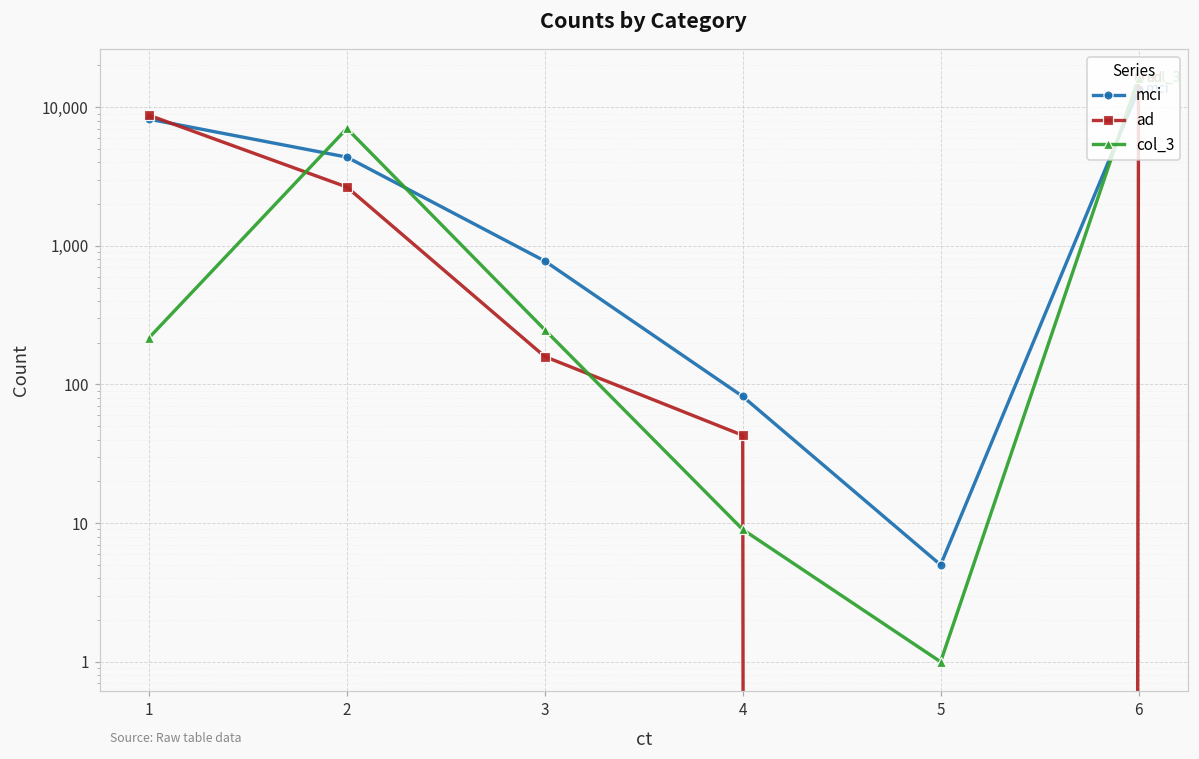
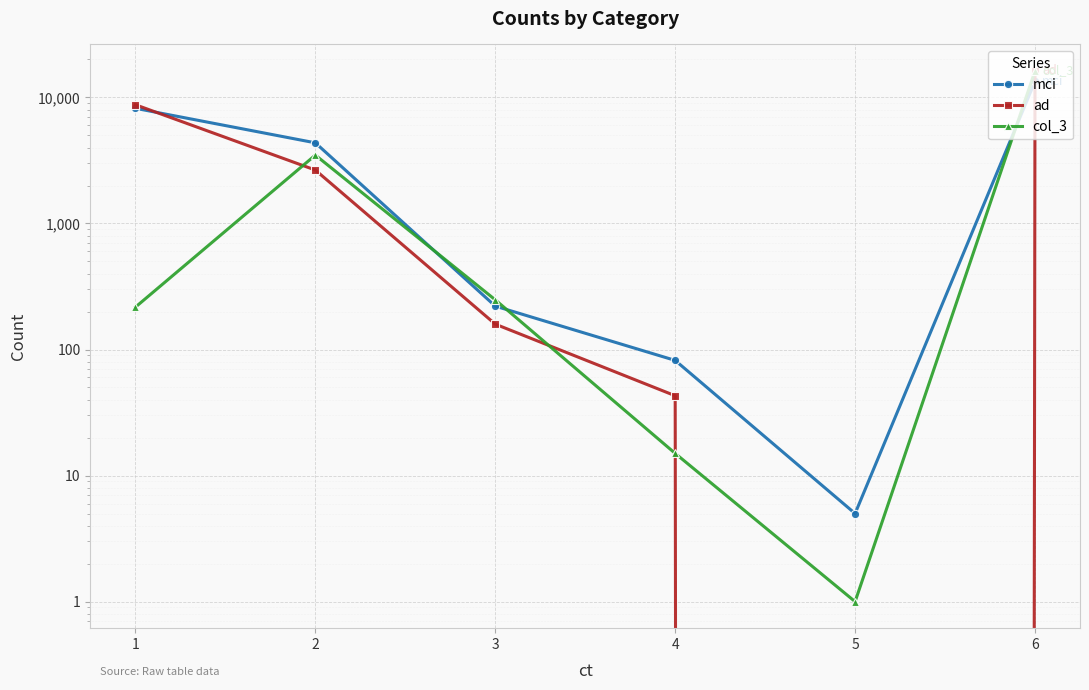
col_3, 2: 7,000 -> 3,500
mci, 3: 800 -> 220
col_3, 4: 9 -> 15
